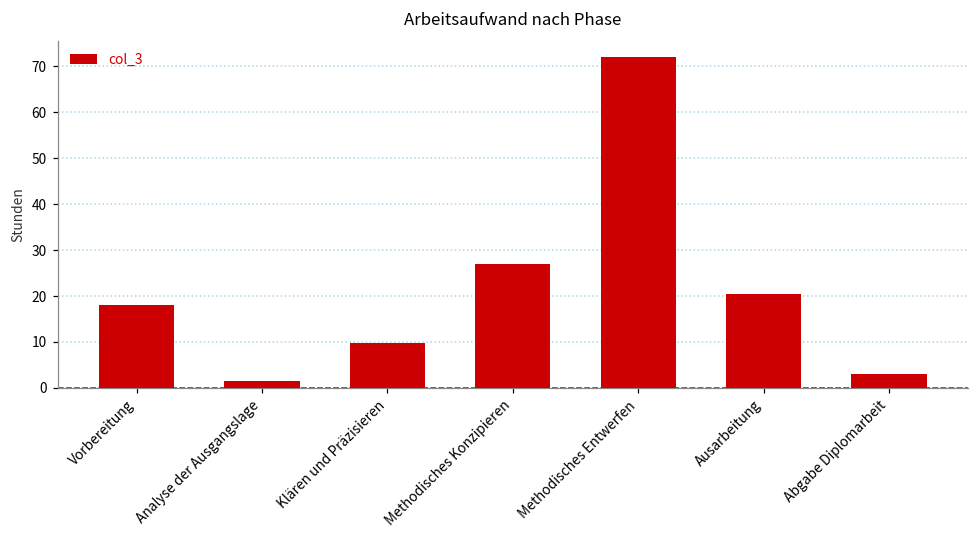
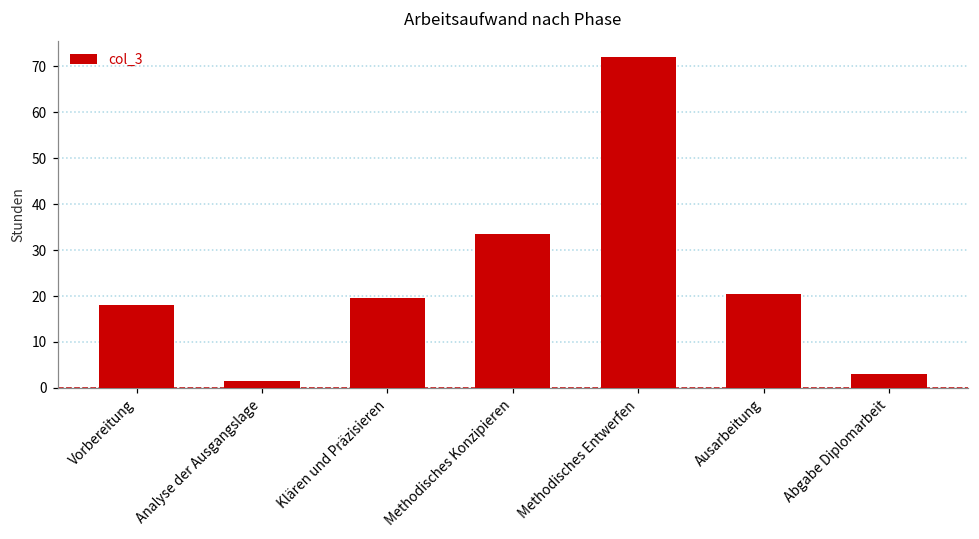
Klären und Präzisieren: 10 -> 20
Methodisches Konzipieren: 27 -> 34
